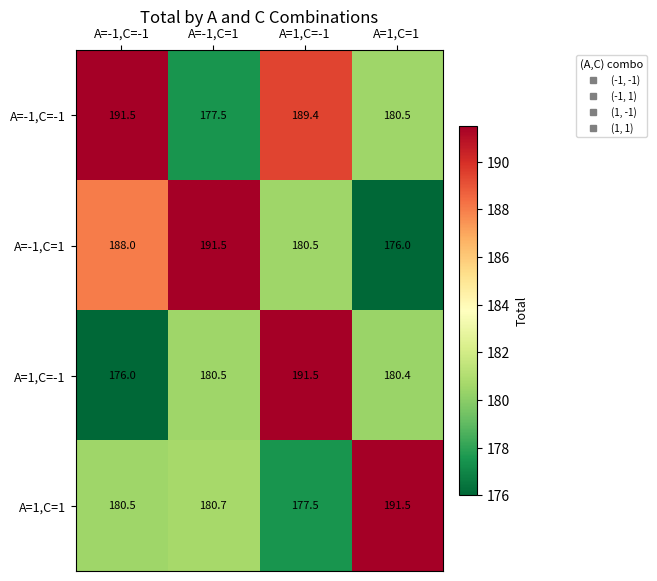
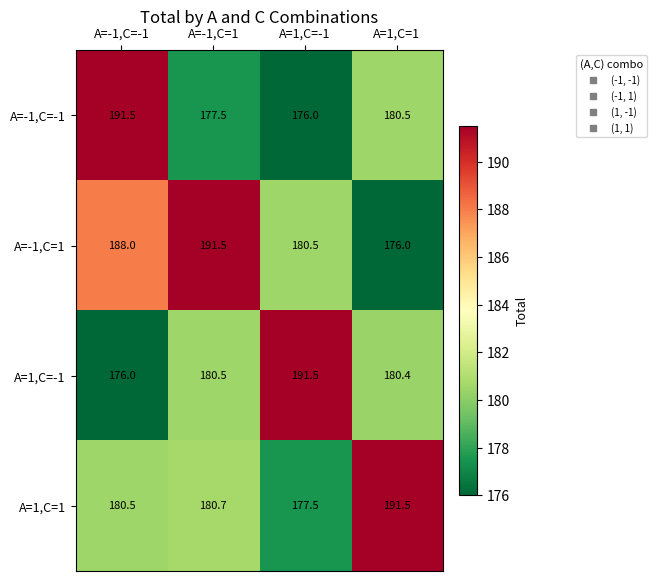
A=-1,C=-1, A=1,C=-1: 189.4 -> 176.0
